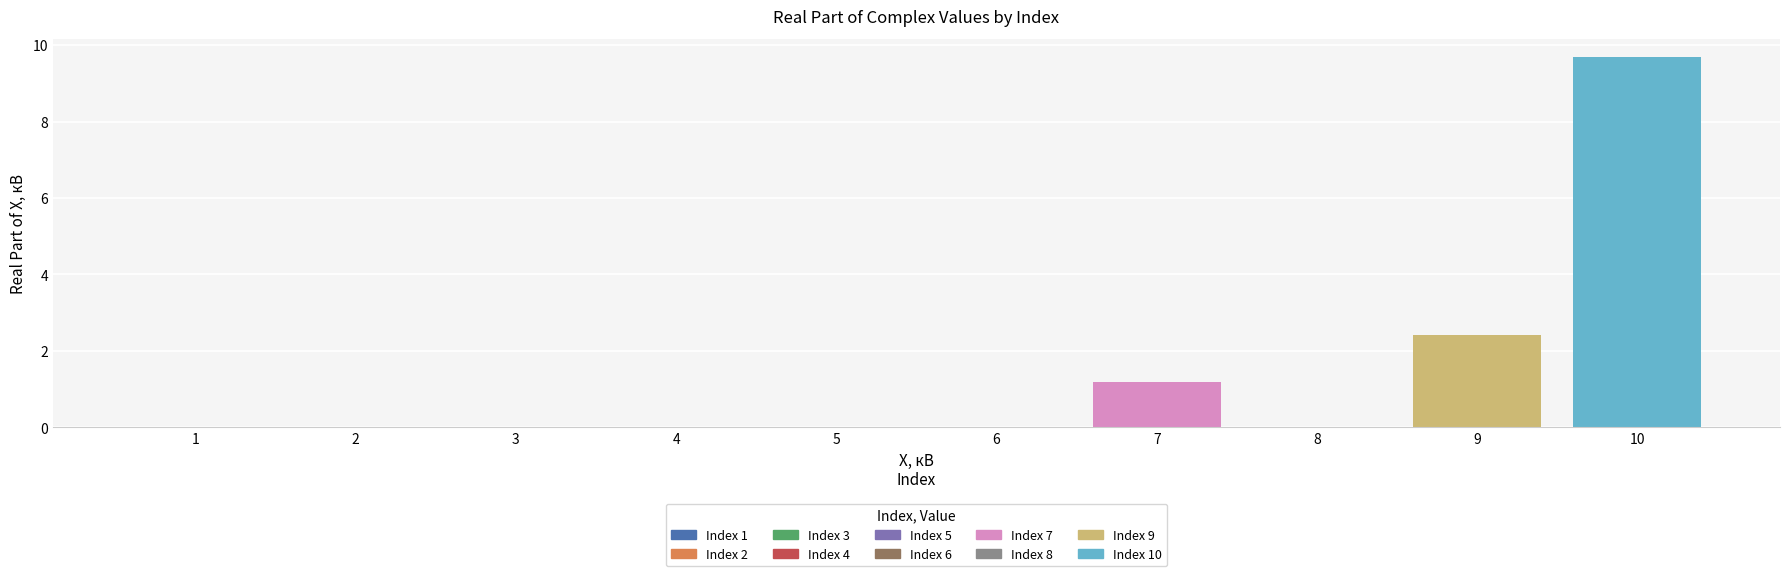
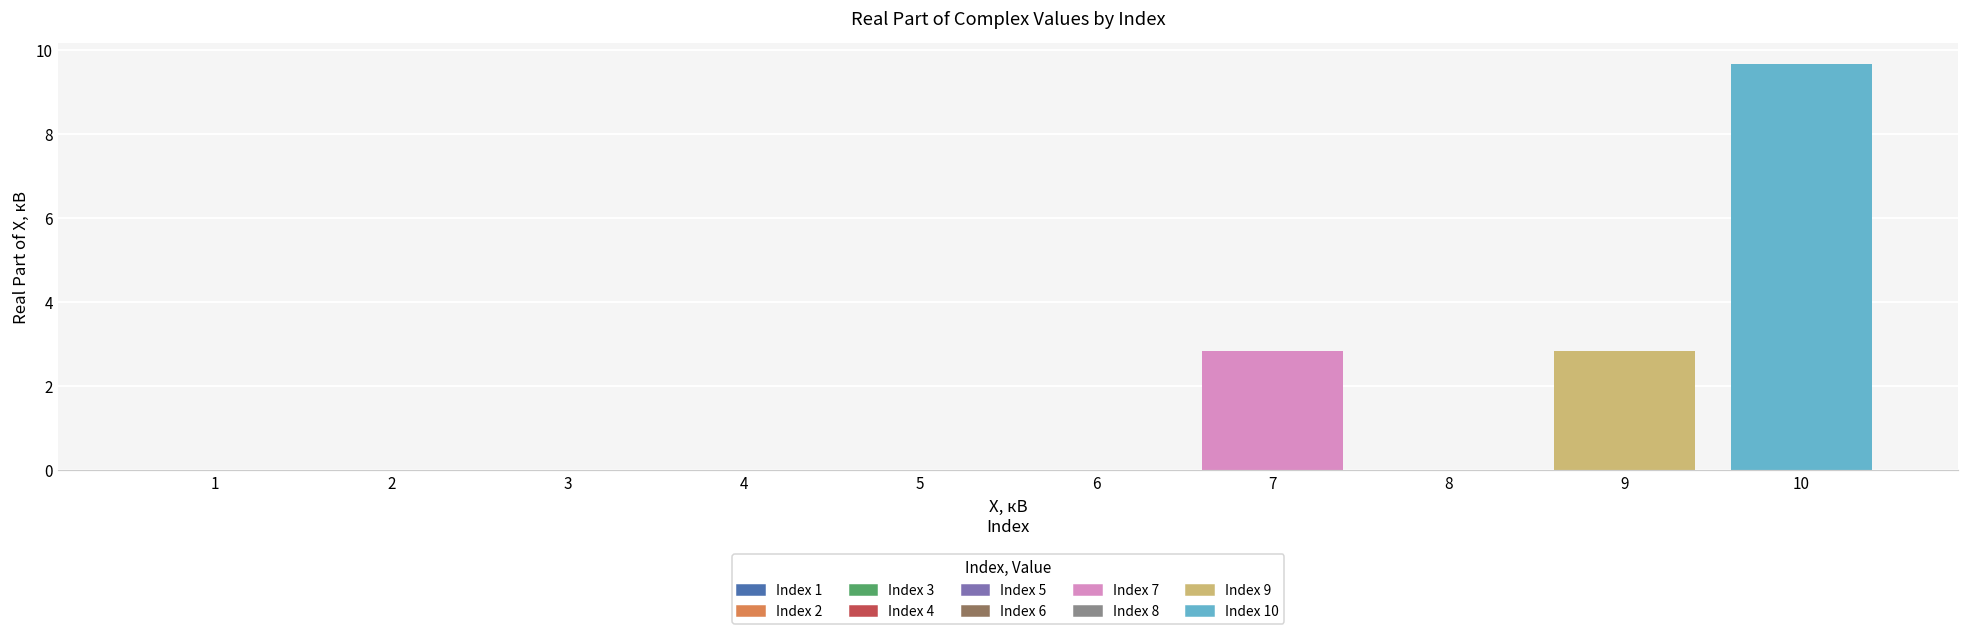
7: 1.2 -> 2.8
9: 2.4 -> 2.8
